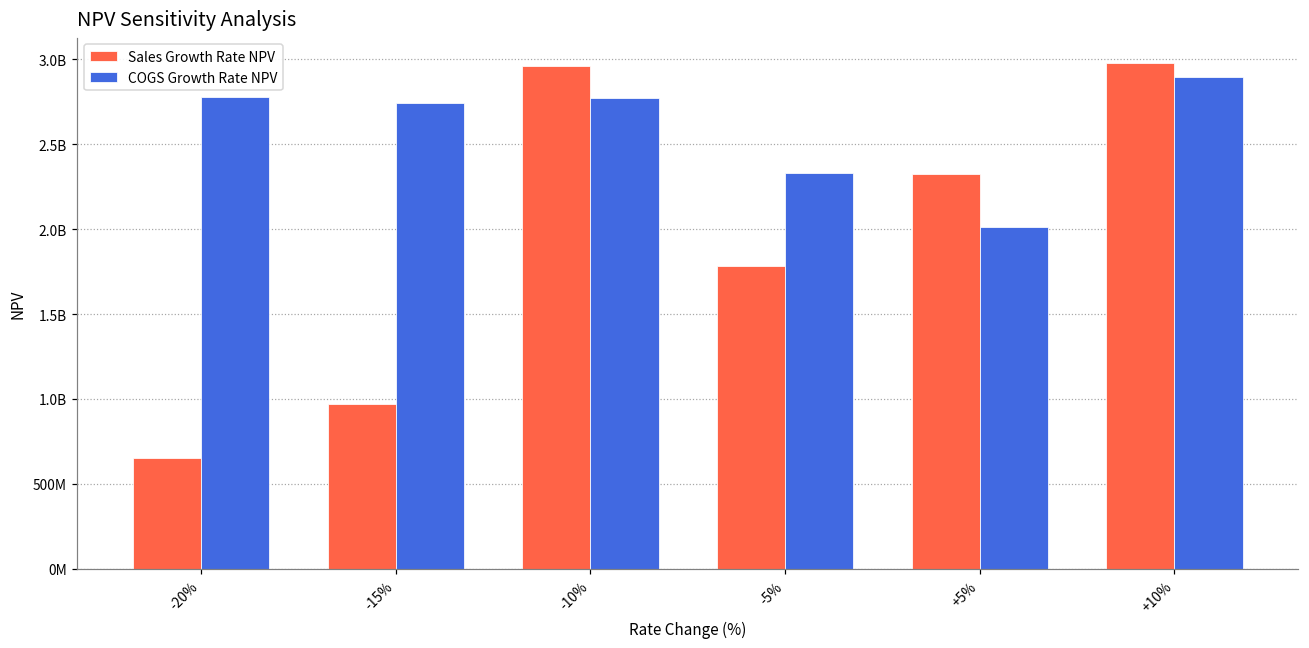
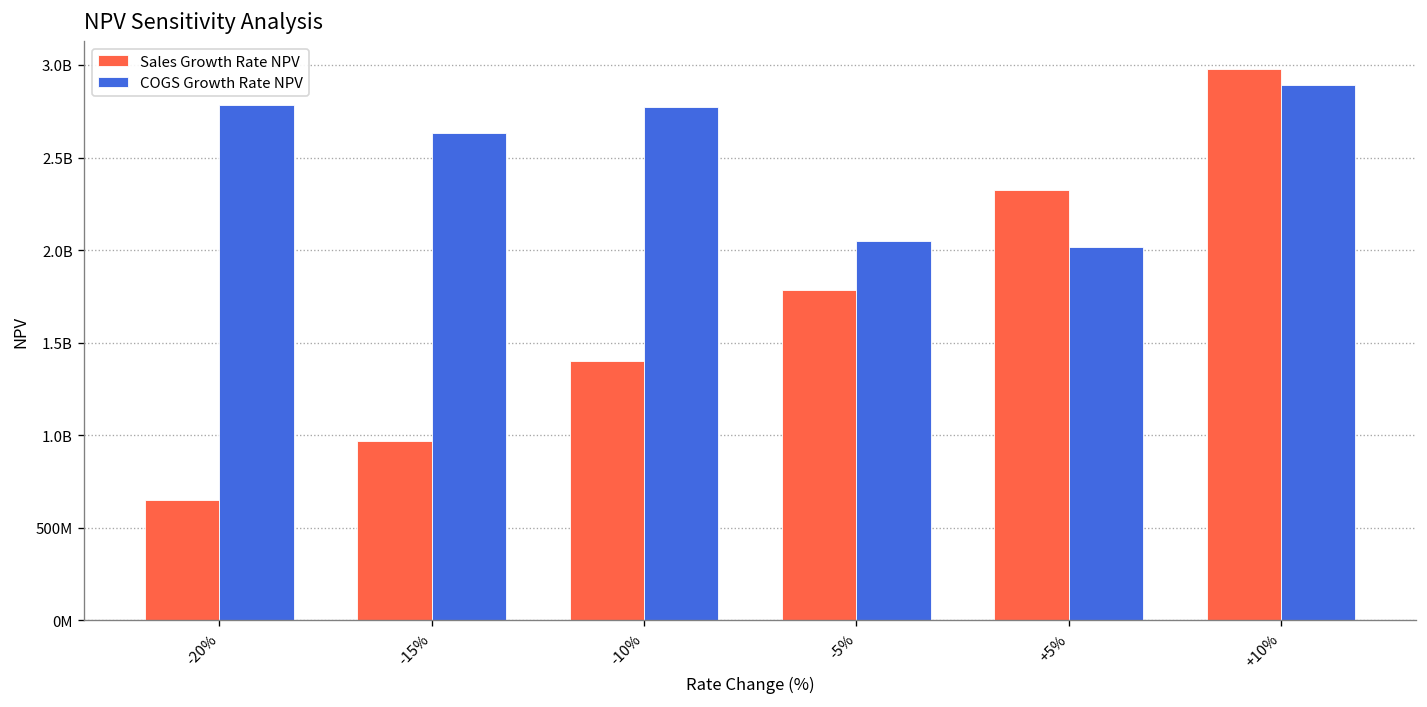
COGS Growth Rate NPV, -15%: 2740000000 -> 2630000000
Sales Growth Rate NPV, -10%: 2960000000 -> 1400000000
COGS Growth Rate NPV, -5%: 2330000000 -> 2050000000
